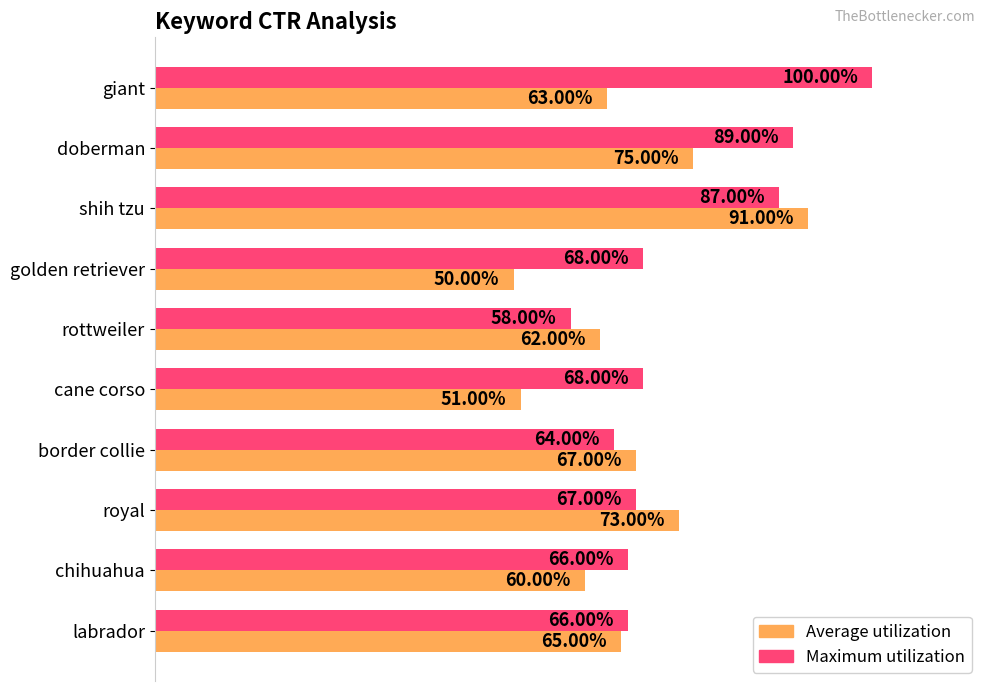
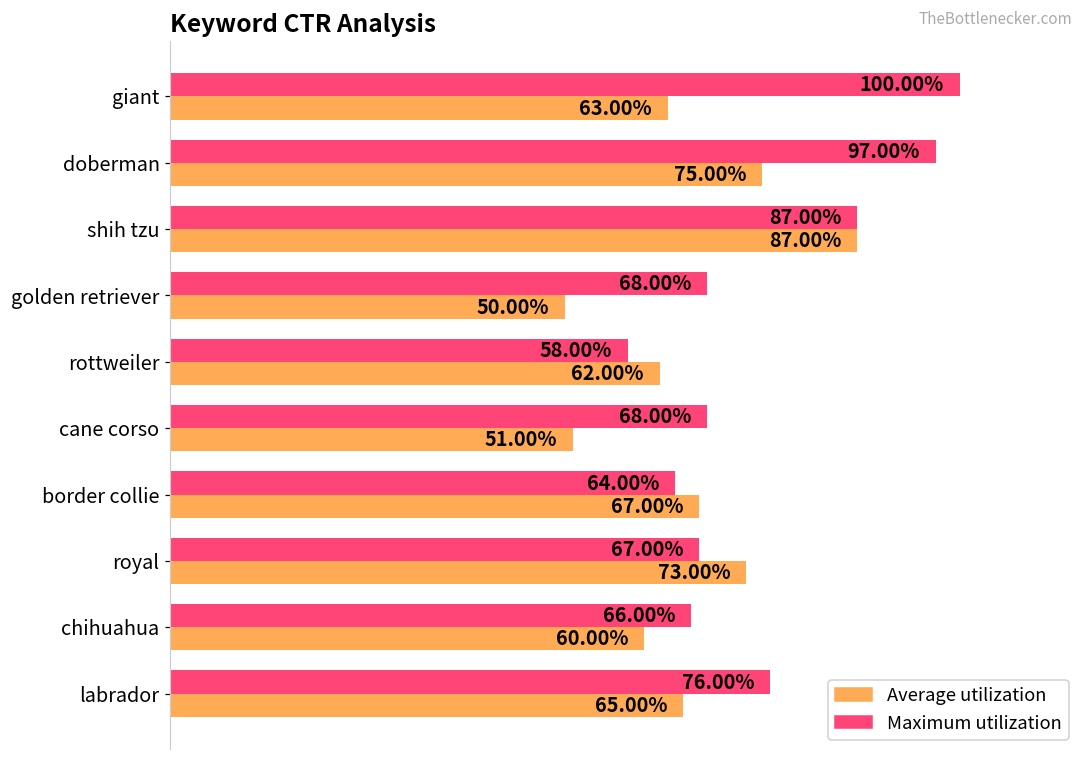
Maximum utilization, doberman: 89.00% -> 97.00%
Average utilization, shih tzu: 91.00% -> 87.00%
Maximum utilization, labrador: 66.00% -> 76.00%
